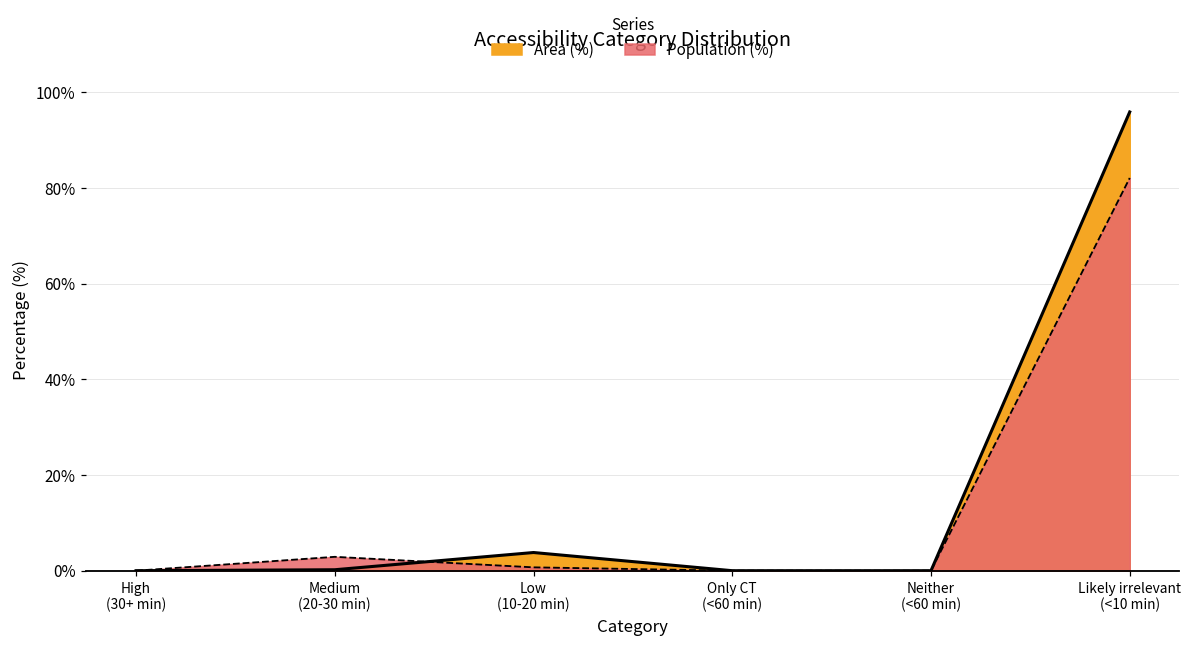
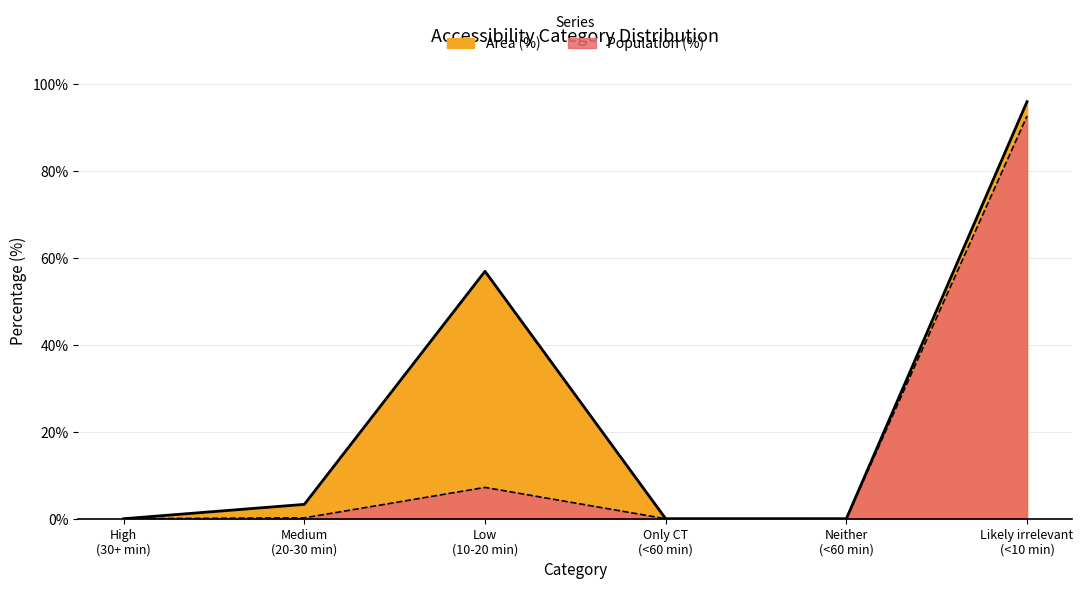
Area (%), Medium (20-30 min): 0% -> 3%
Population (%), Medium (20-30 min): 3% -> 0%
Area (%), Low (10-20 min): 4% -> 57%
Population (%), Low (10-20 min): 1% -> 7%
Population (%), Likely irrelevant (<10 min): 82% -> 93%
